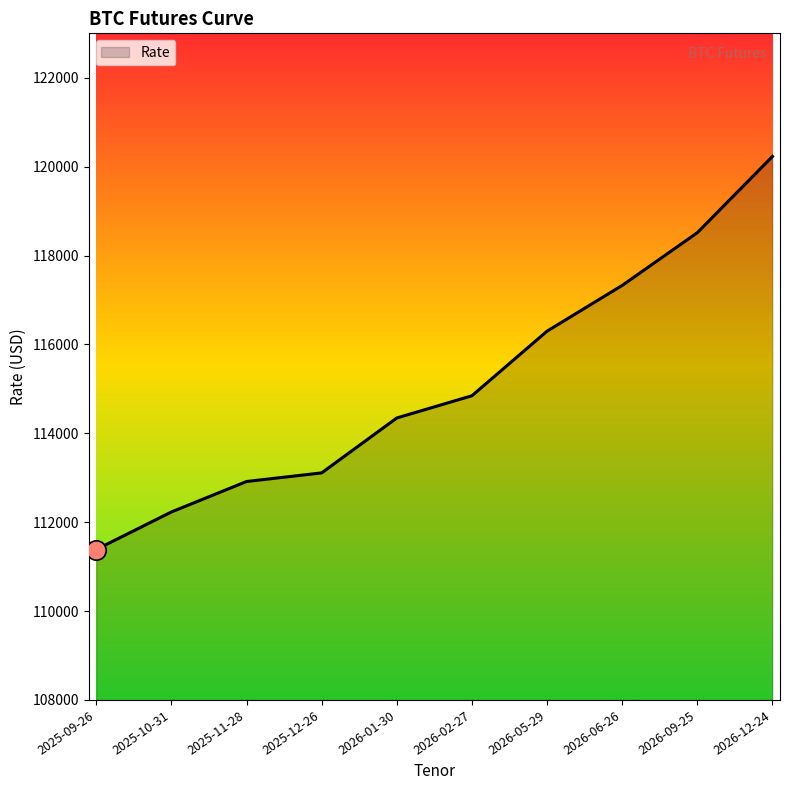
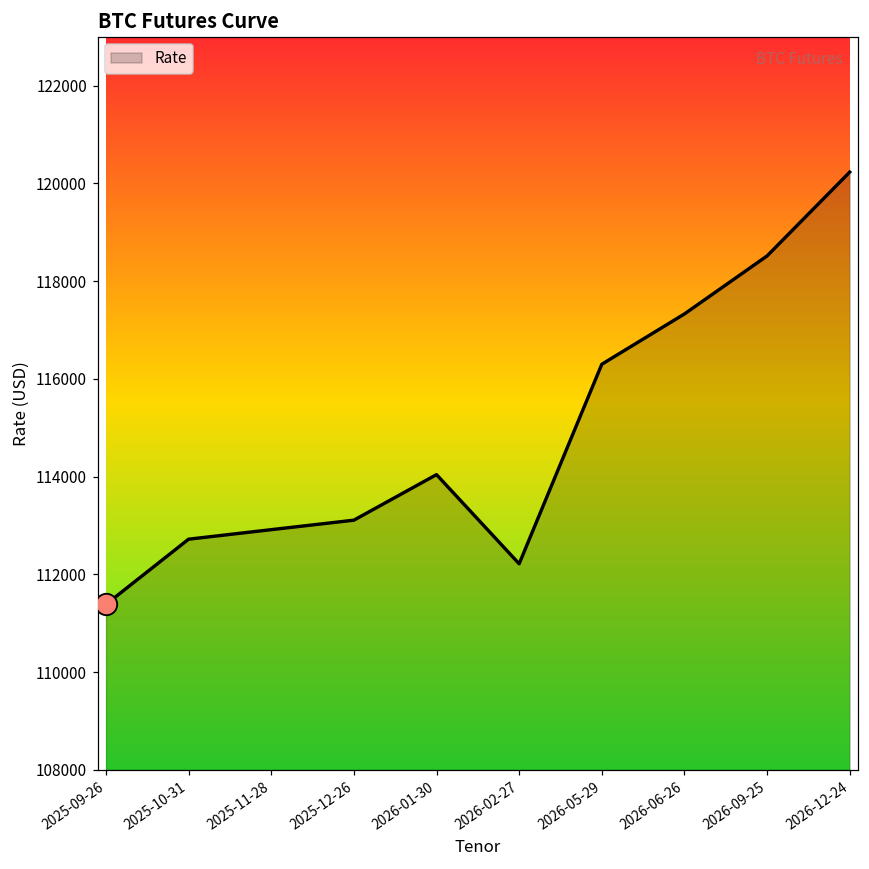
Rate, 2025-10-31: 112200 -> 112700
Rate, 2026-01-30: 114300 -> 114000
Rate, 2026-02-27: 114800 -> 112200
